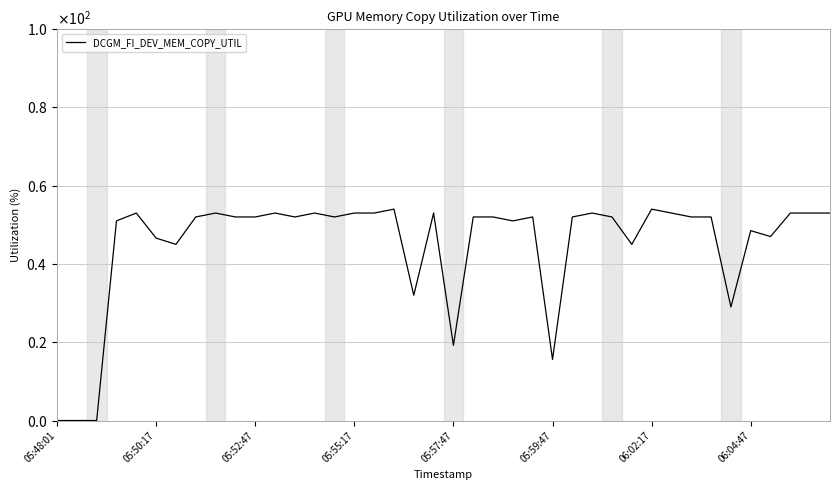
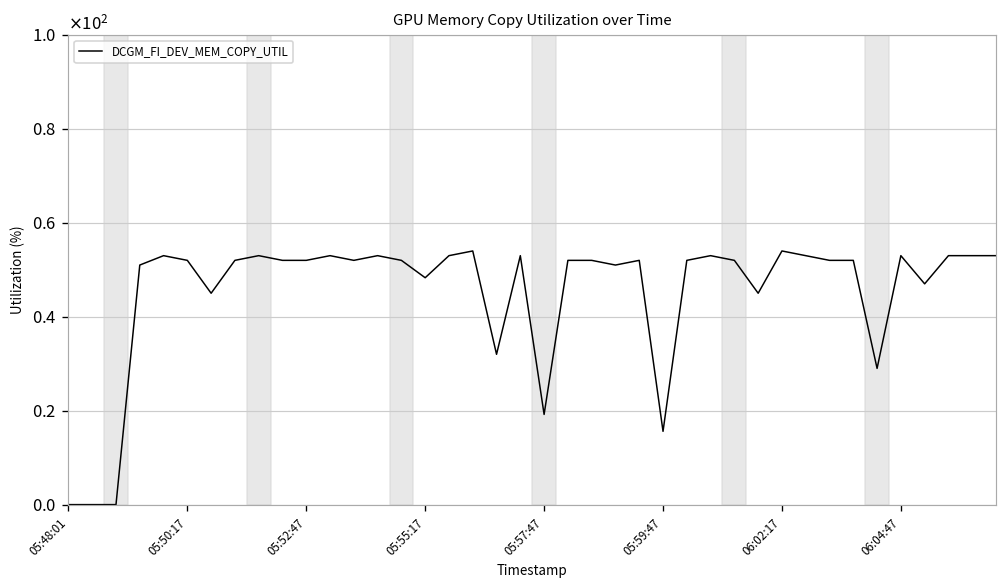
05:50:17: 47 -> 52
05:55:17: 53 -> 48
06:04:47: 49 -> 53
